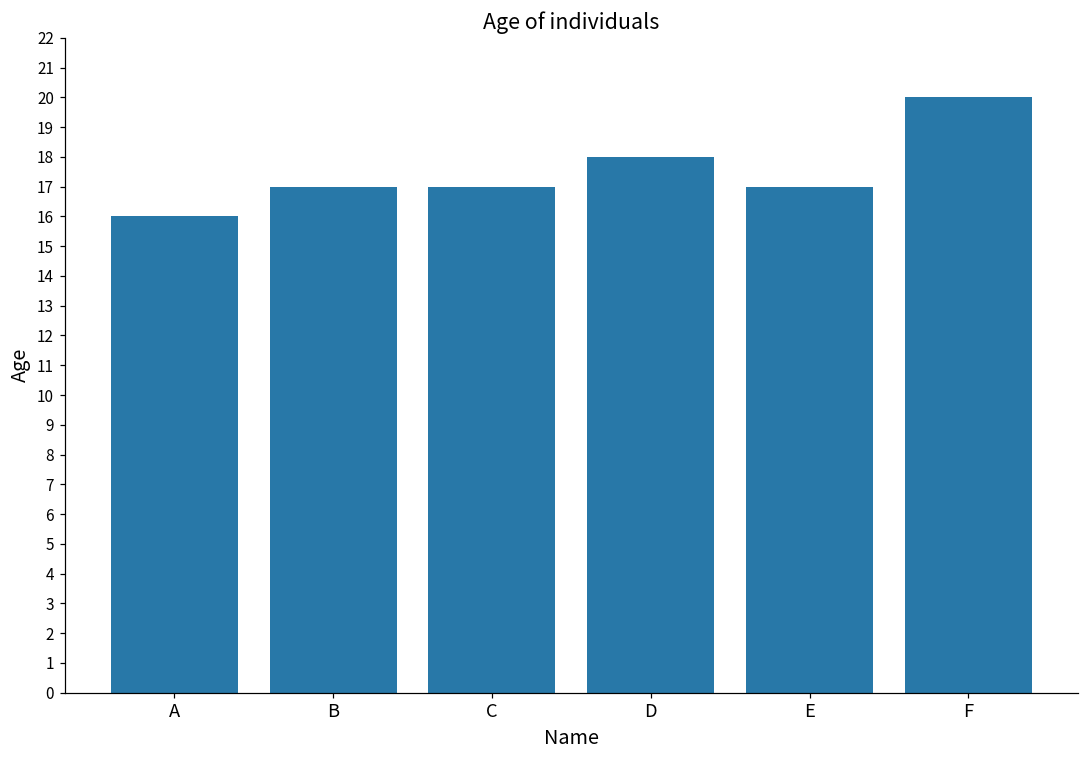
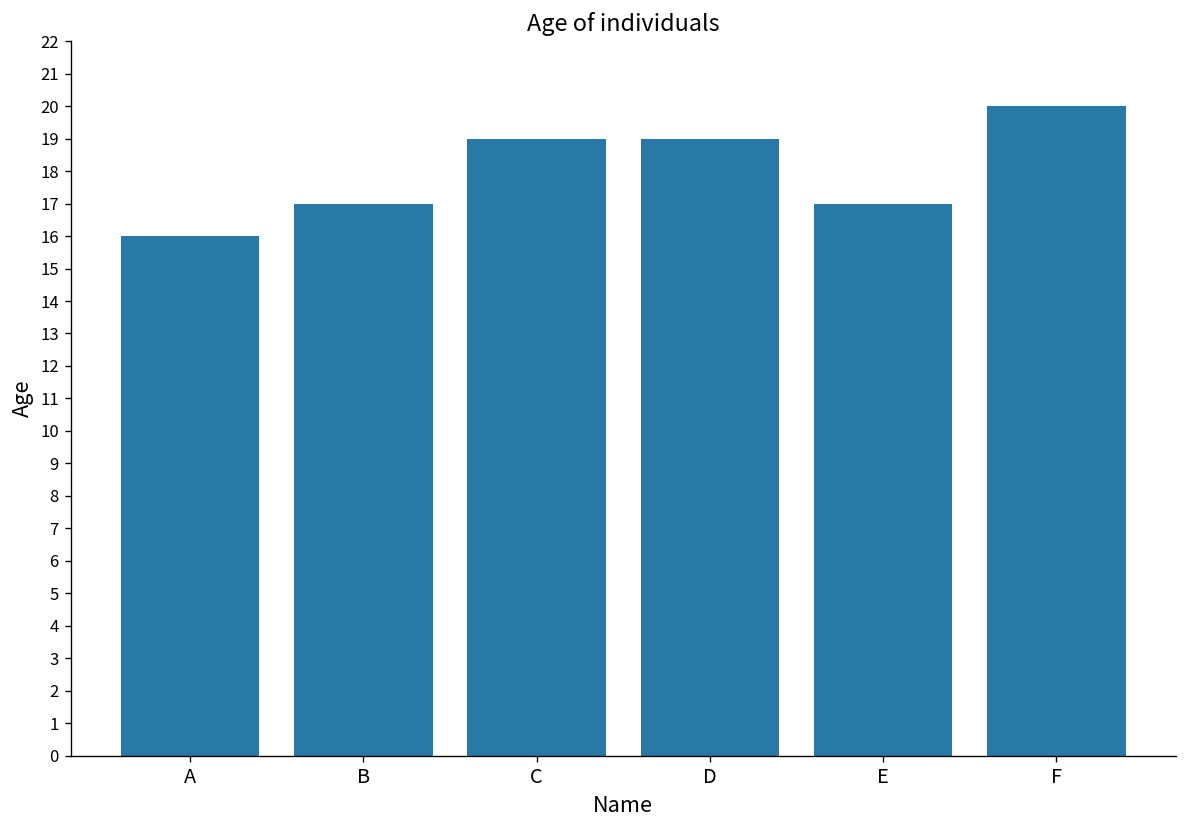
C: 17 -> 19
D: 18 -> 19
